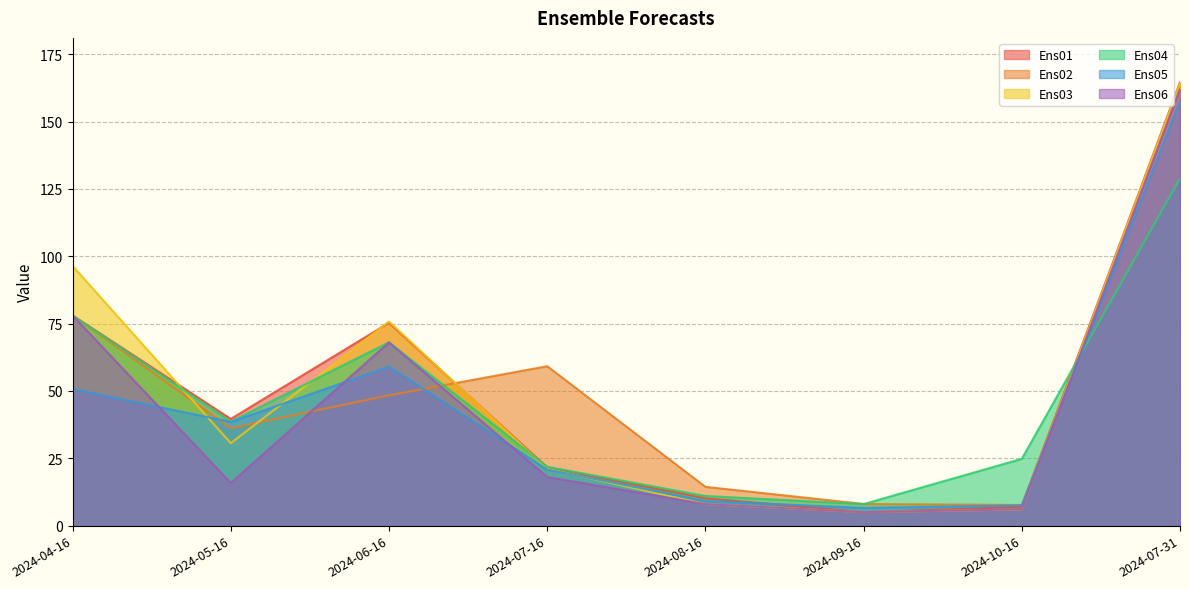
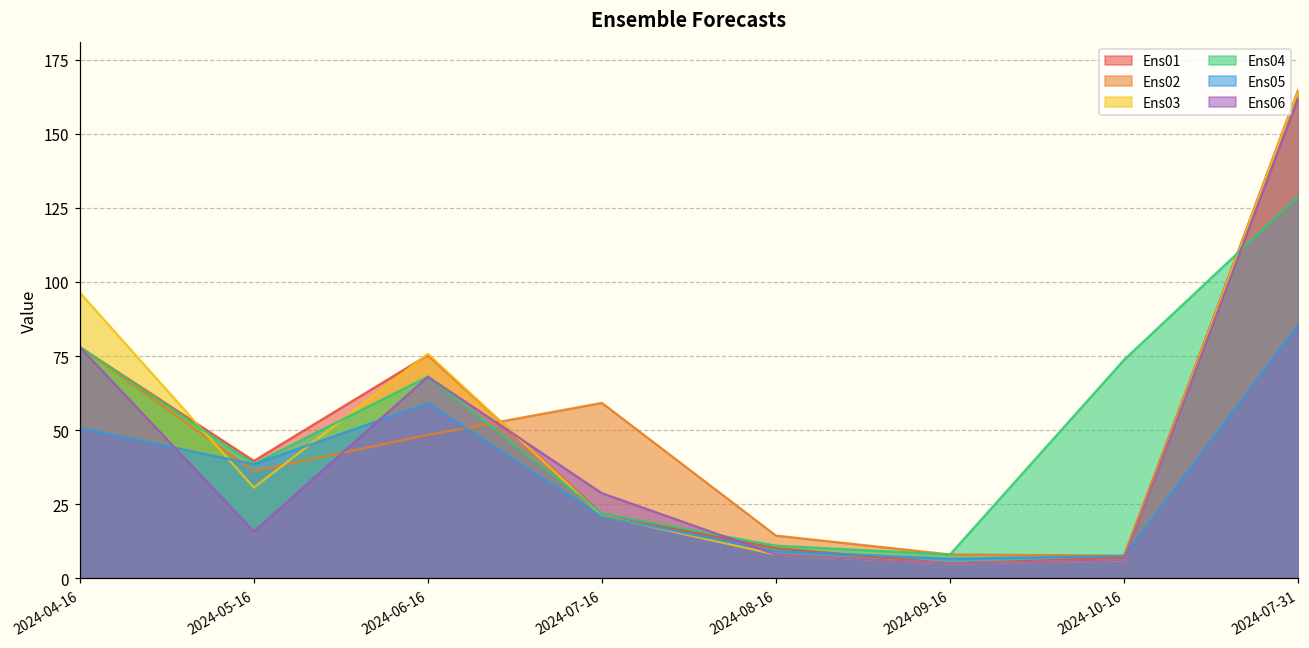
Ens06, 2024-07-16: 18 -> 29
Ens04, 2024-10-16: 25 -> 74
Ens05, 2024-07-31: 158 -> 85
